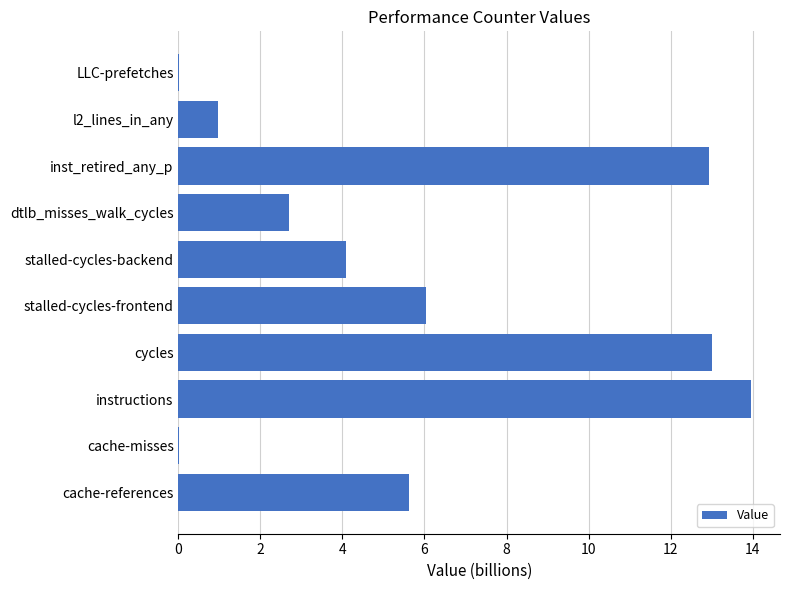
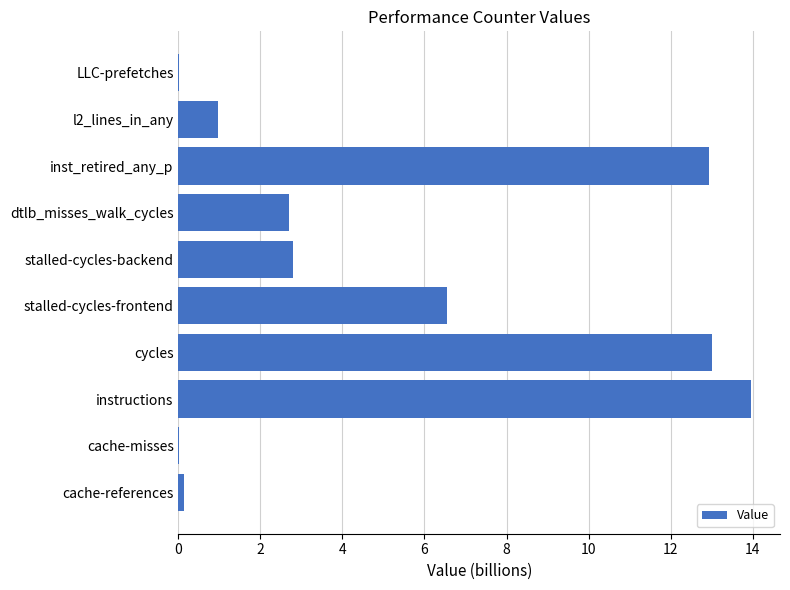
stalled-cycles-backend: 4.1 -> 2.8
stalled-cycles-frontend: 6.0 -> 6.5
cache-references: 5.6 -> 0.1
